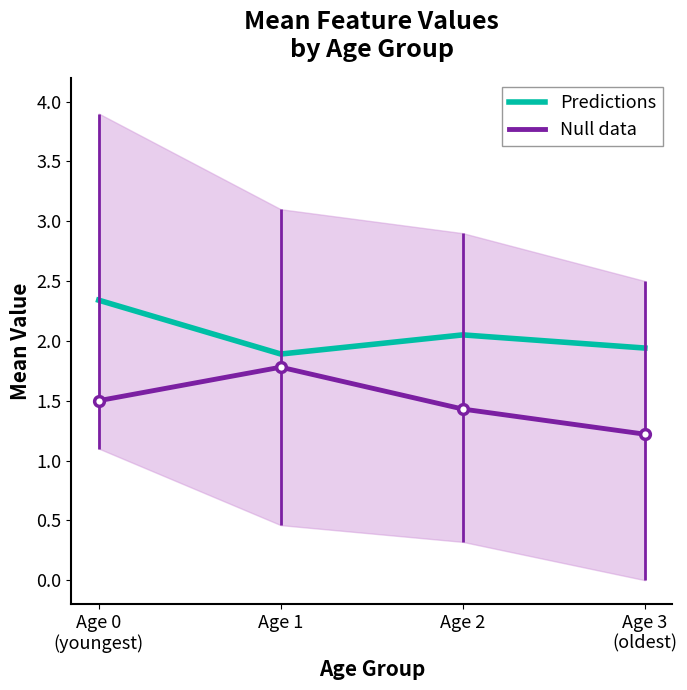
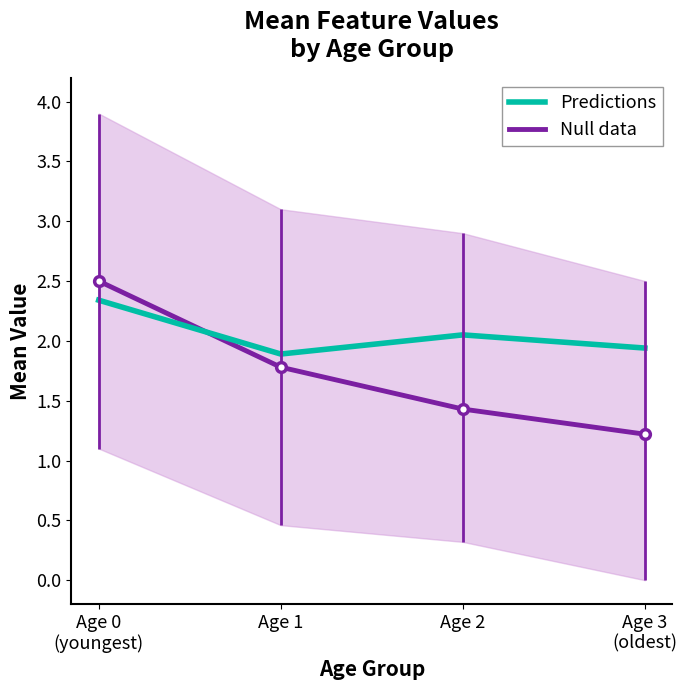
Null data, Age 0 (youngest): 1.5 -> 2.5
